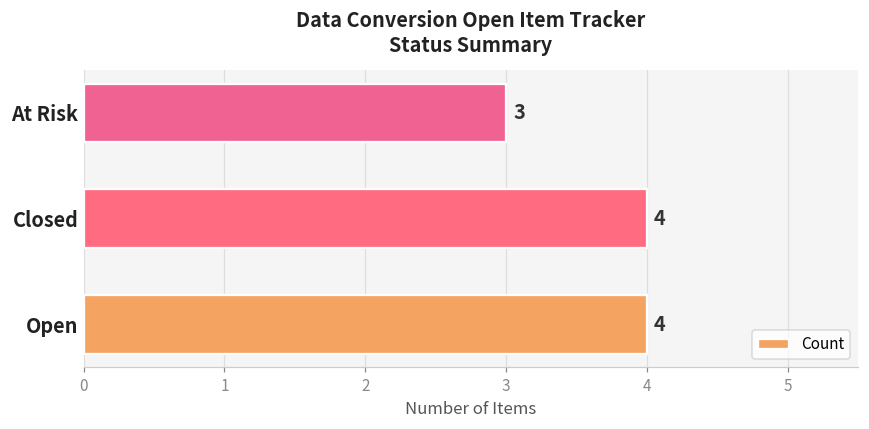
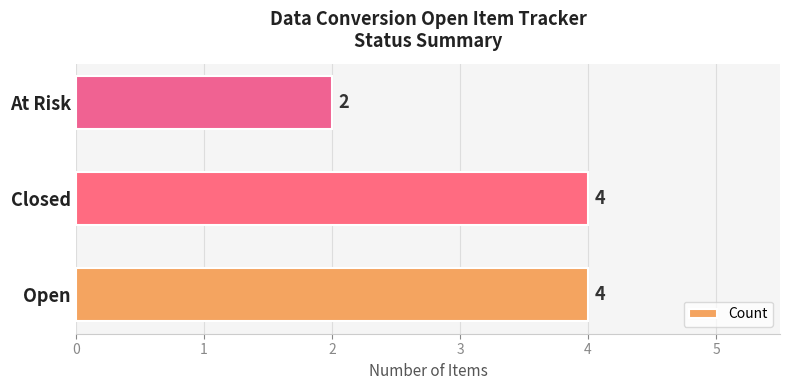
At Risk: 3 -> 2
